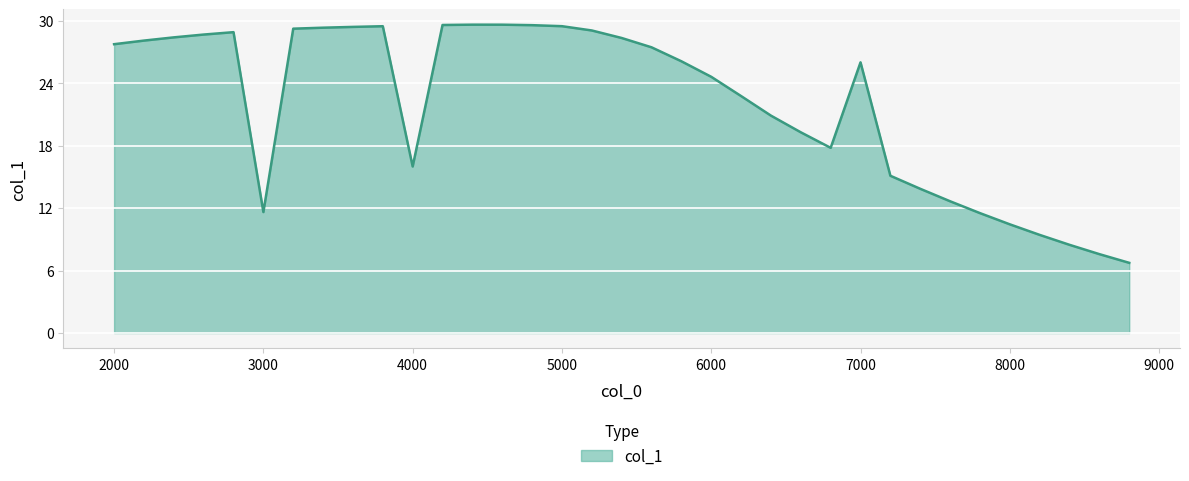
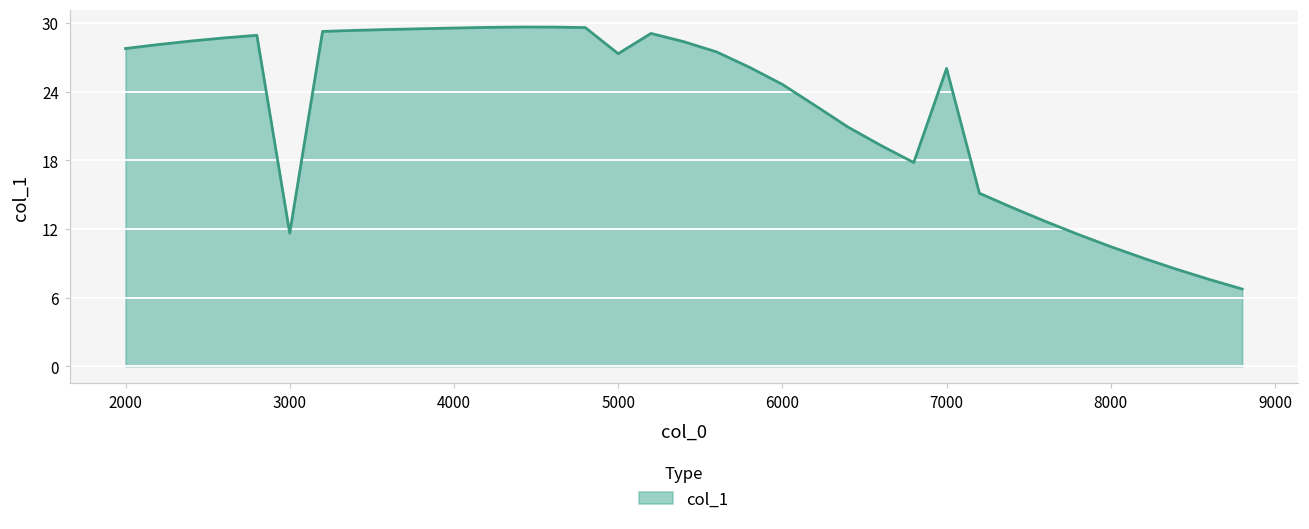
4000: 16.0 -> 29.6
5000: 29.5 -> 27.3
